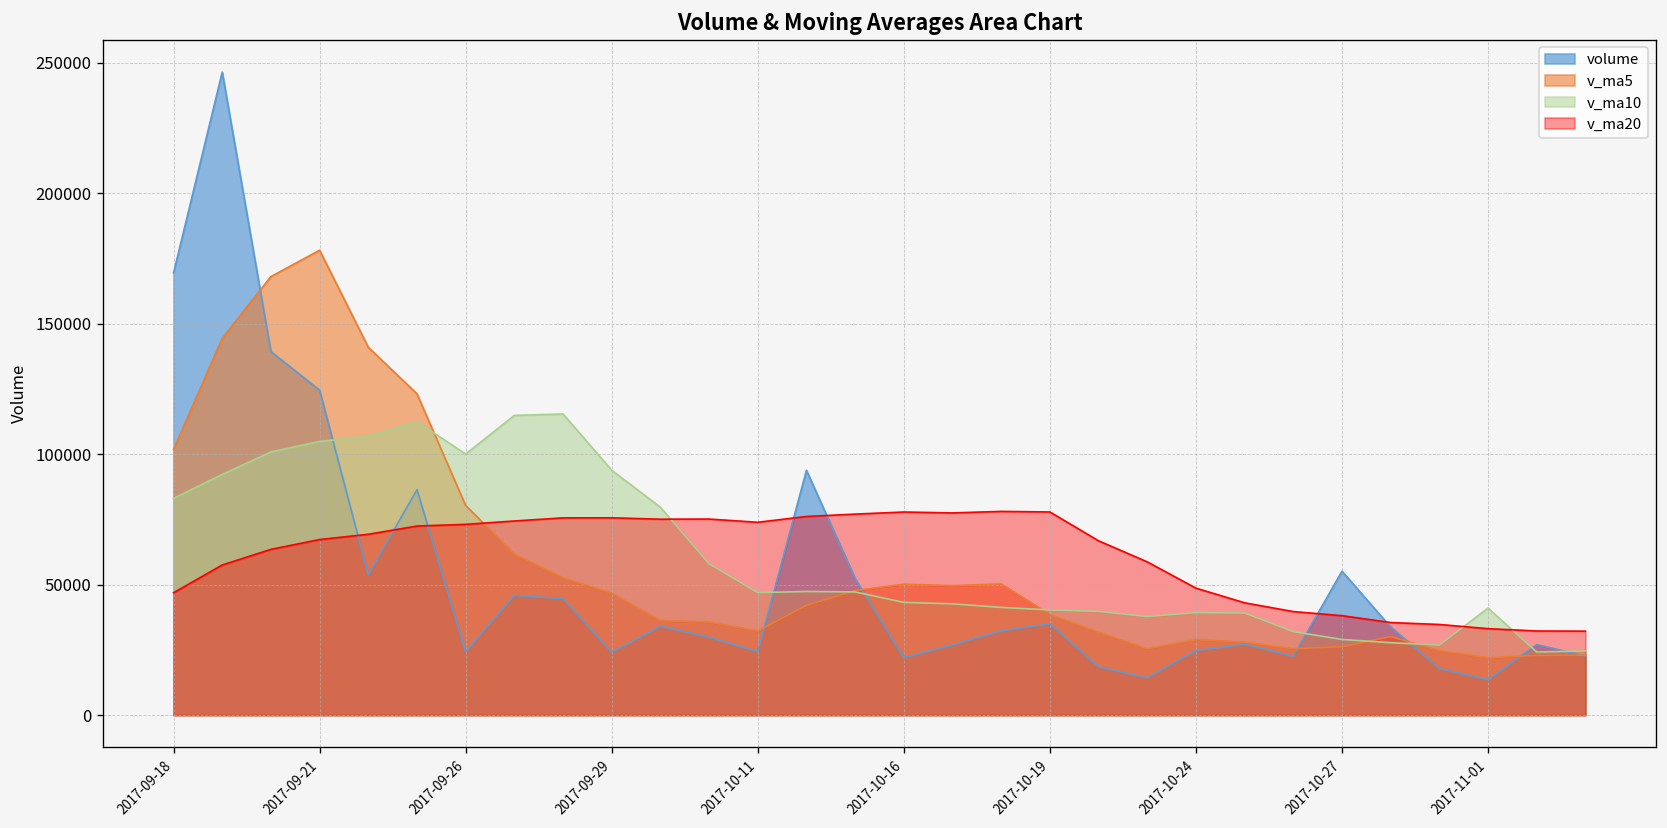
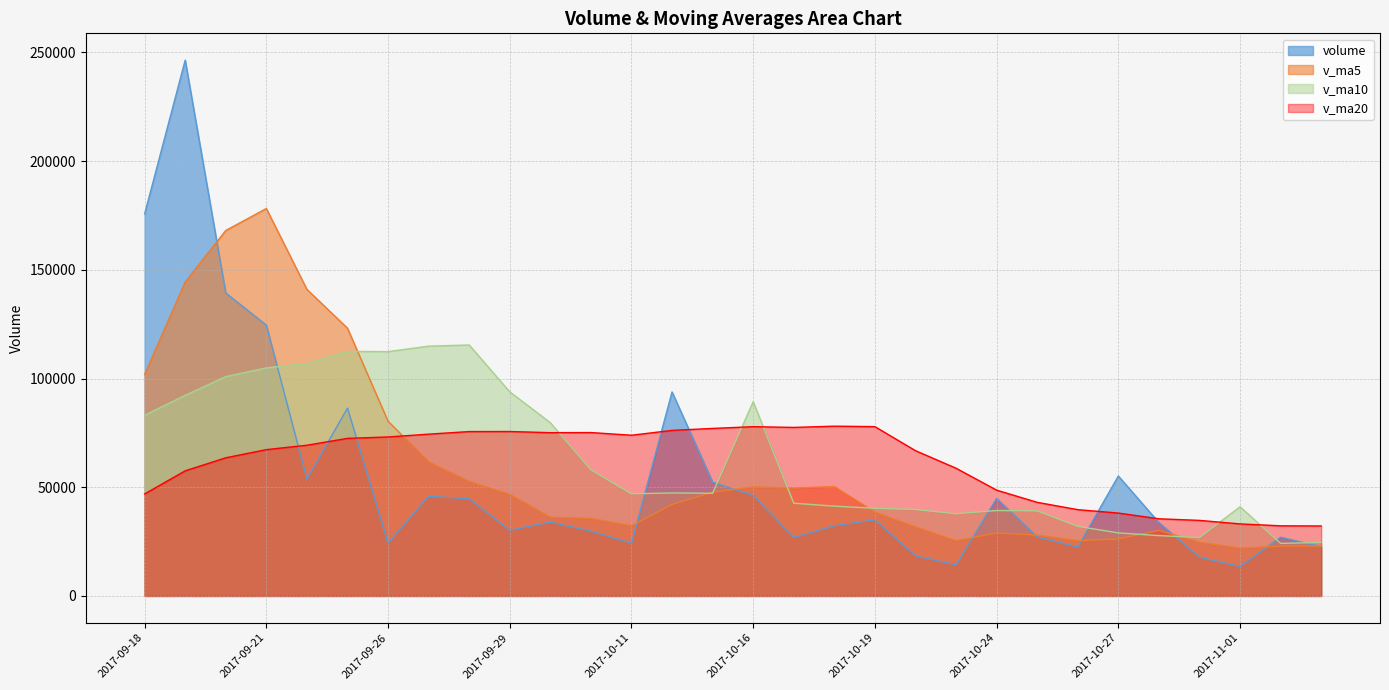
volume, 2017-09-18: 169000 -> 176000
v_ma10, 2017-09-26: 100000 -> 112000
volume, 2017-09-29: 24000 -> 30000
volume, 2017-10-16: 22000 -> 46000
v_ma10, 2017-10-16: 43000 -> 89000
volume, 2017-10-24: 25000 -> 45000
